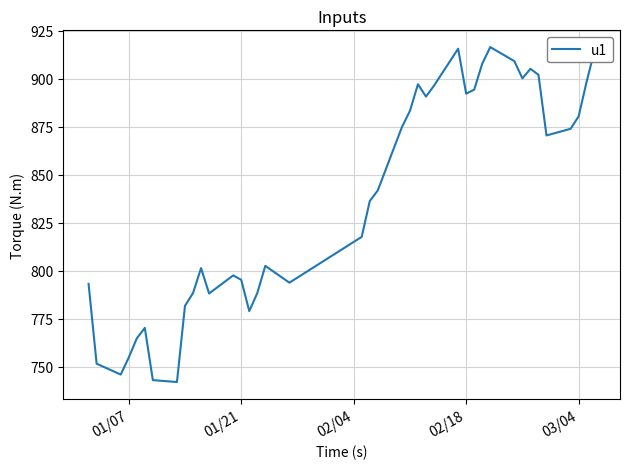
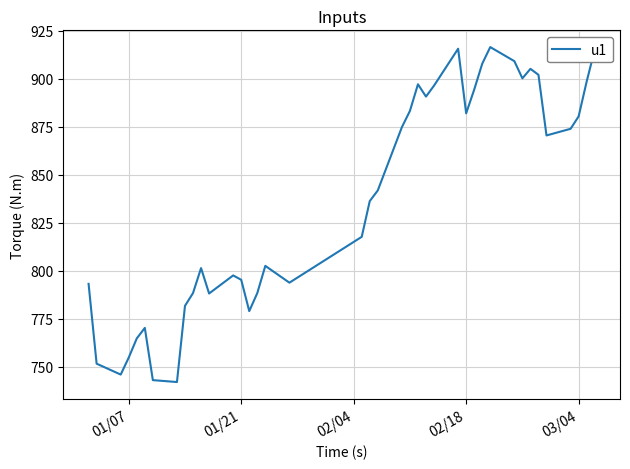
02/18: 892 -> 882
